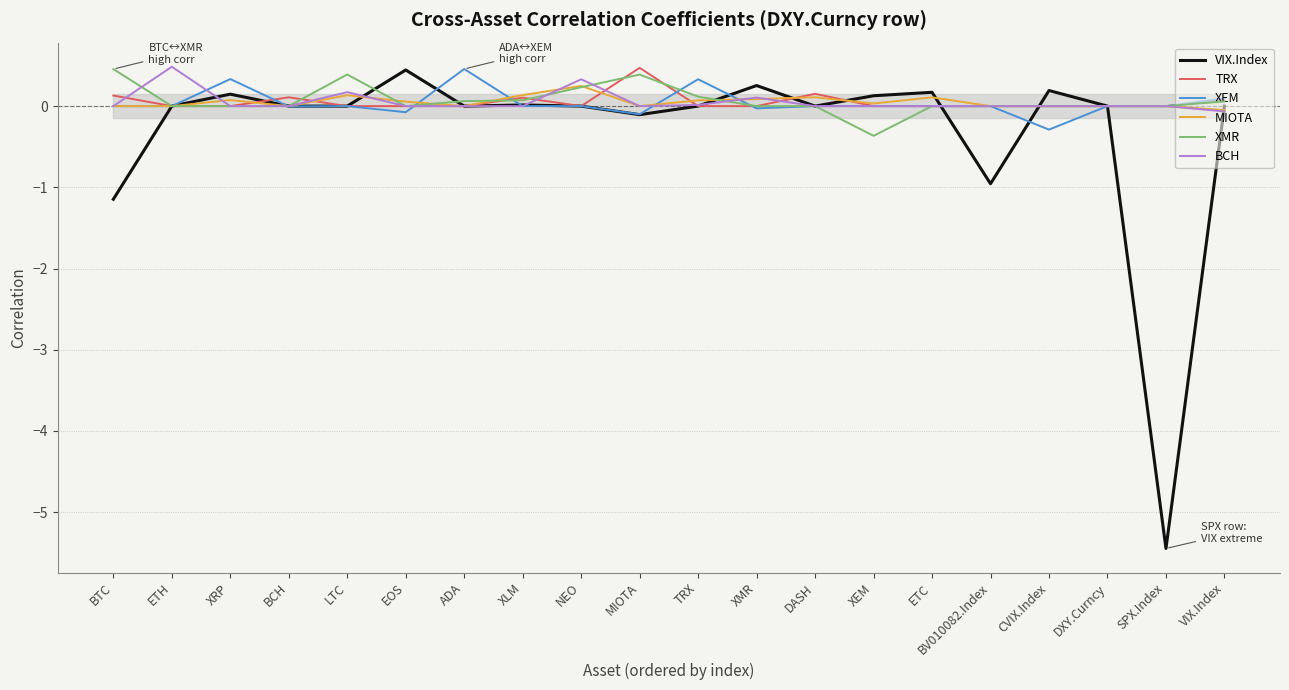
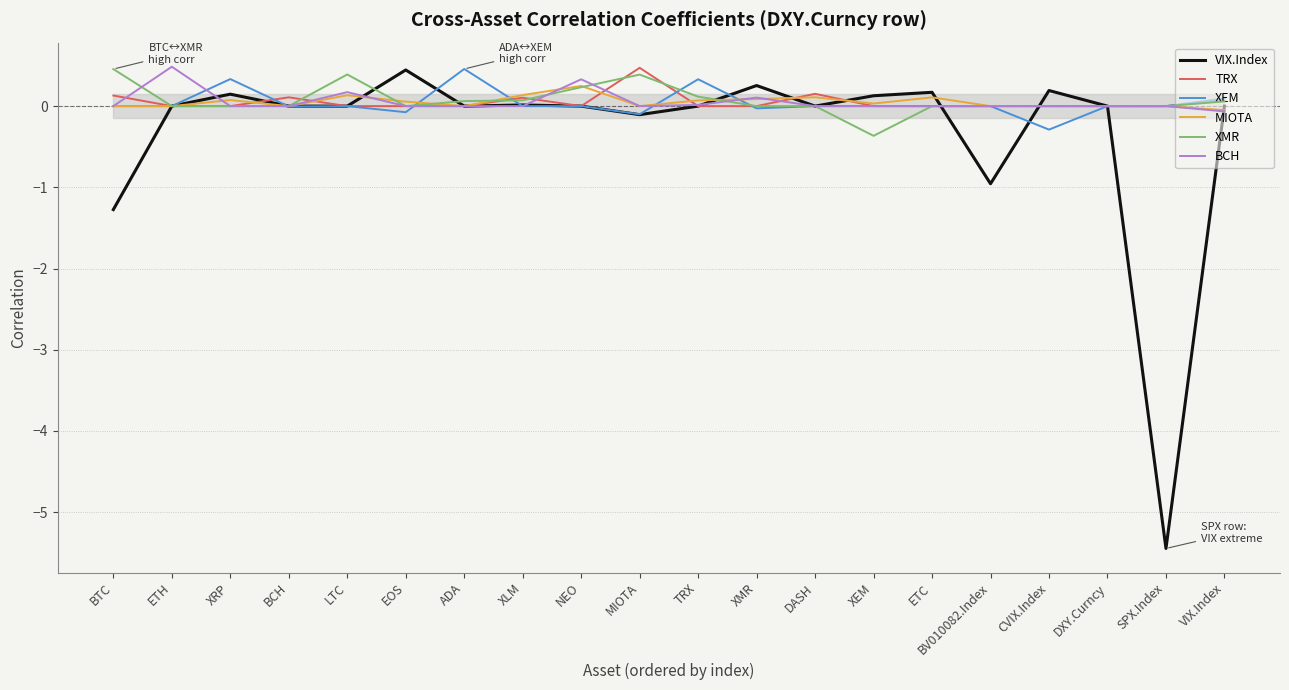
VIX.Index, BTC: -1.1 -> -1.3
